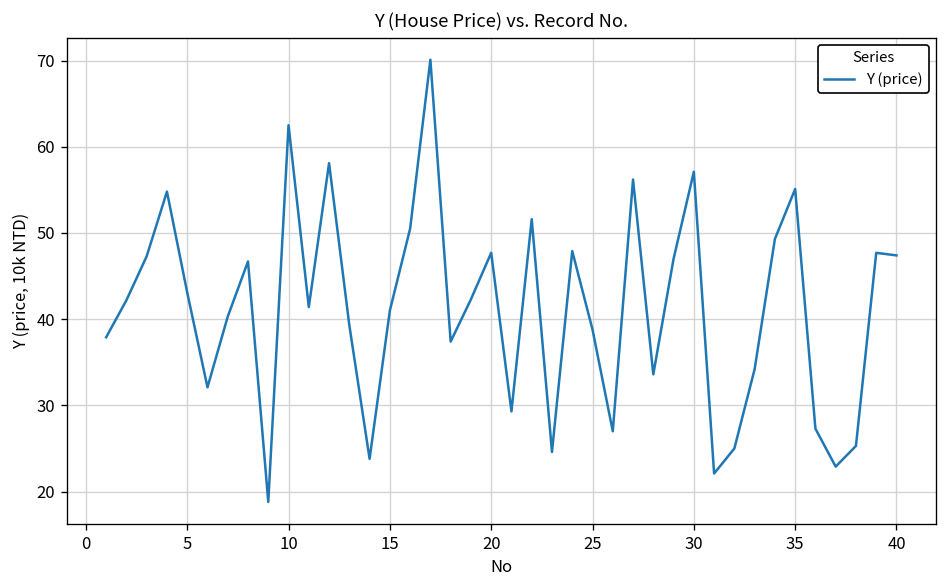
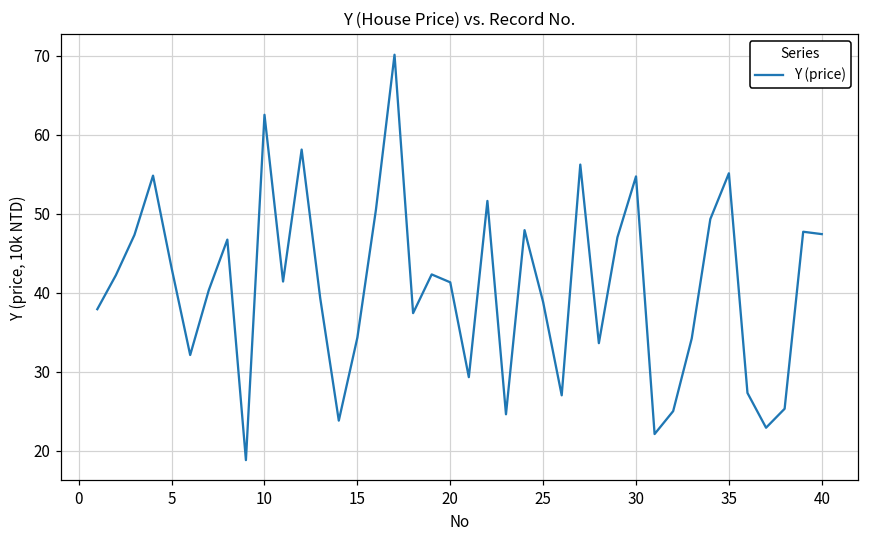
15: 41 -> 34
20: 48 -> 41
30: 57 -> 55
